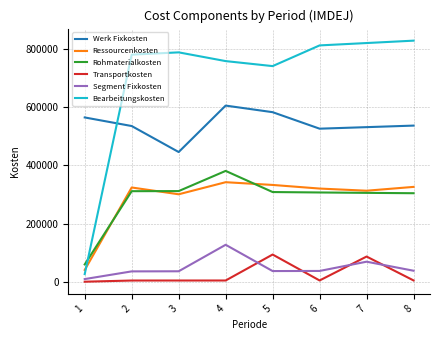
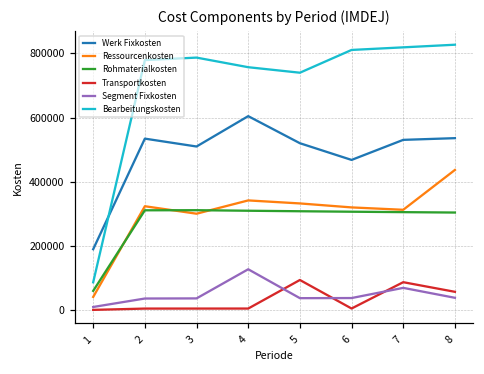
Werk Fixkosten, 1: 560000 -> 190000
Bearbeitungskosten, 1: 30000 -> 90000
Werk Fixkosten, 3: 450000 -> 510000
Rohmaterialkosten, 4: 380000 -> 310000
Werk Fixkosten, 5: 580000 -> 520000
Werk Fixkosten, 6: 530000 -> 470000
Ressourcenkosten, 8: 330000 -> 440000
Transportkosten, 8: 10000 -> 60000
